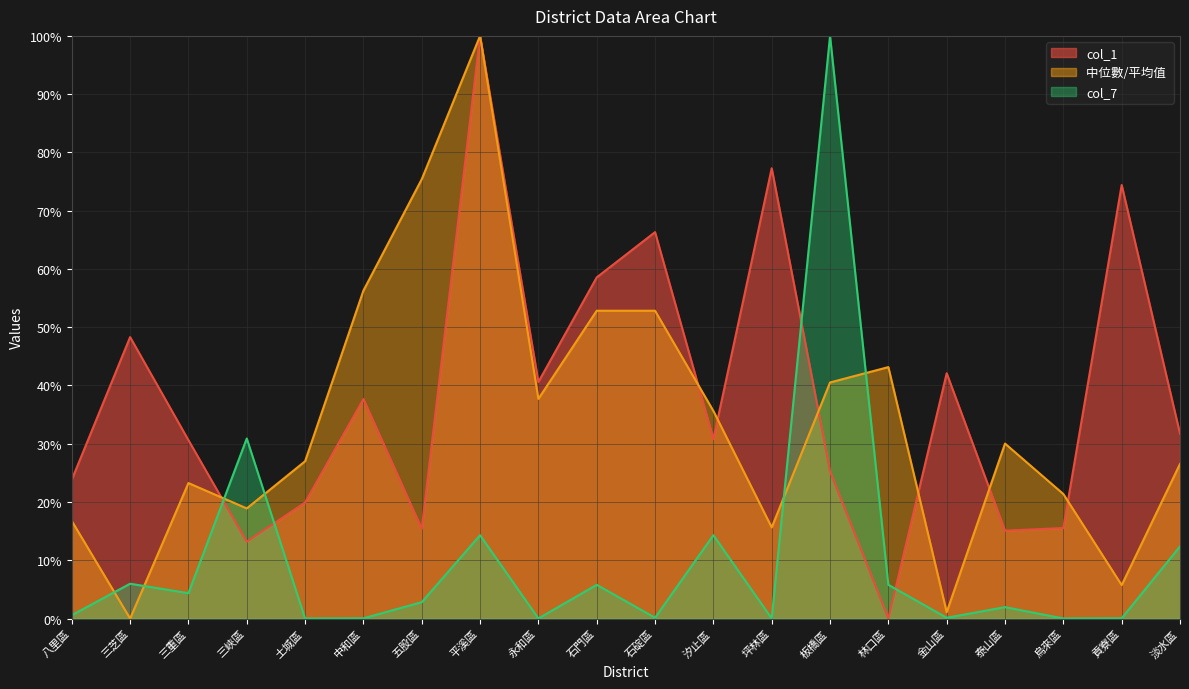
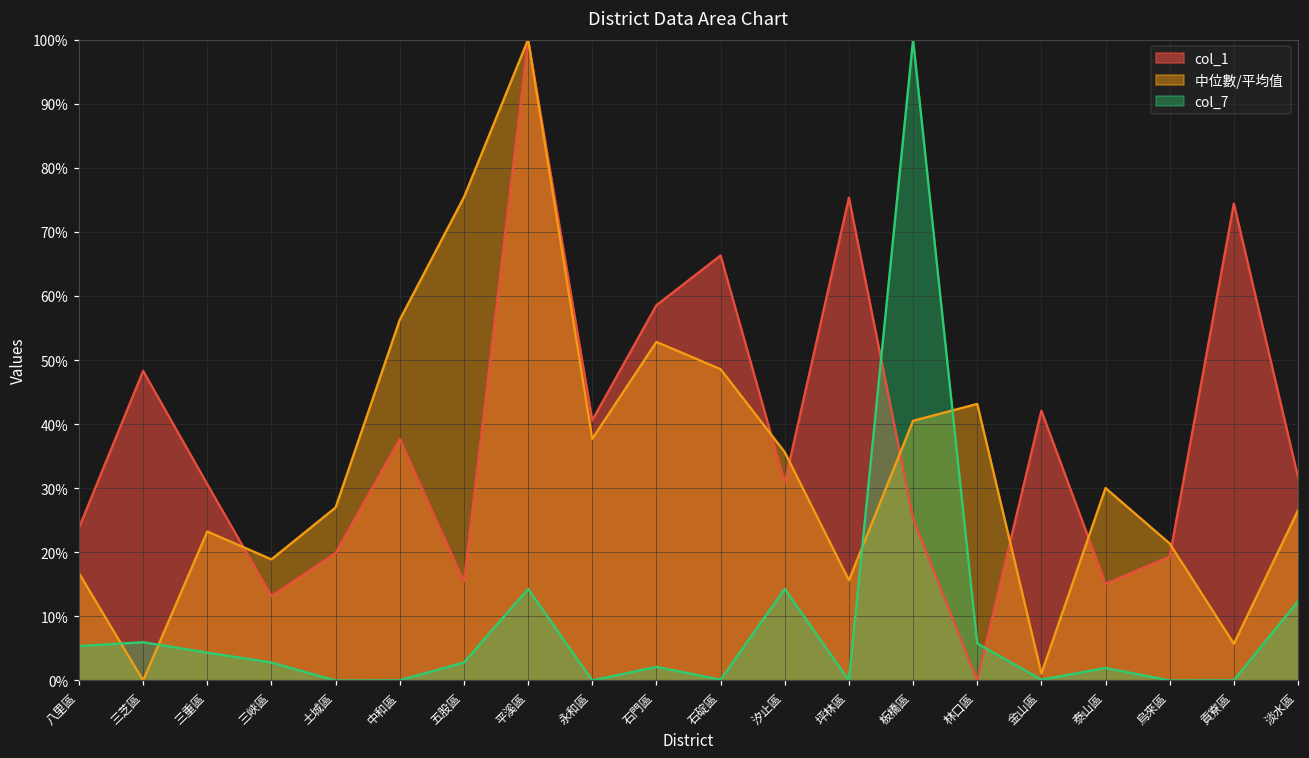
col_7, 八里區: 1% -> 5%
col_7, 三峽區: 31% -> 3%
col_7, 石門區: 6% -> 2%
中位數/平均值, 石碇區: 53% -> 49%
col_1, 坪林區: 77% -> 75%
col_1, 烏來區: 16% -> 19%
